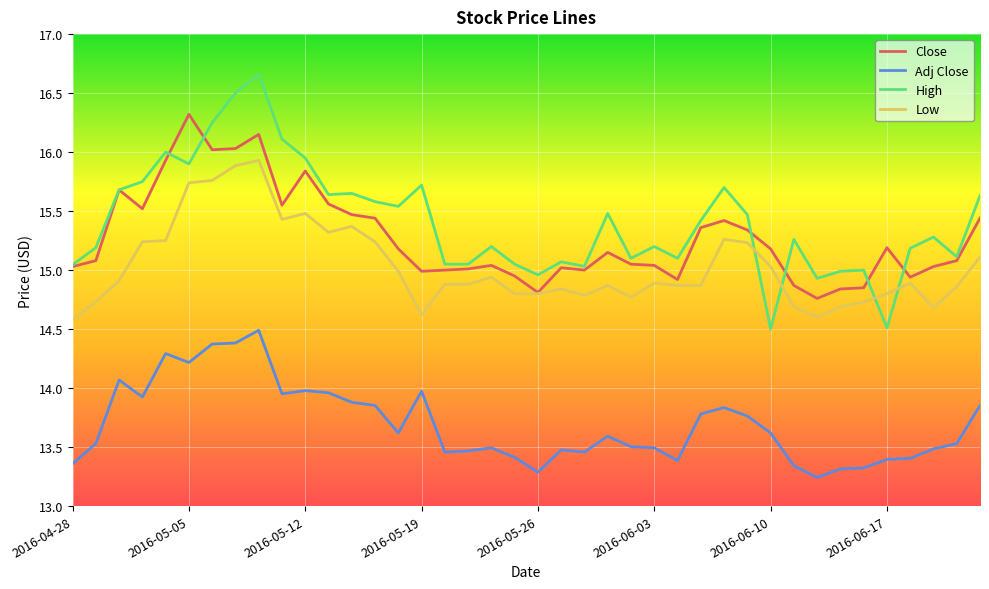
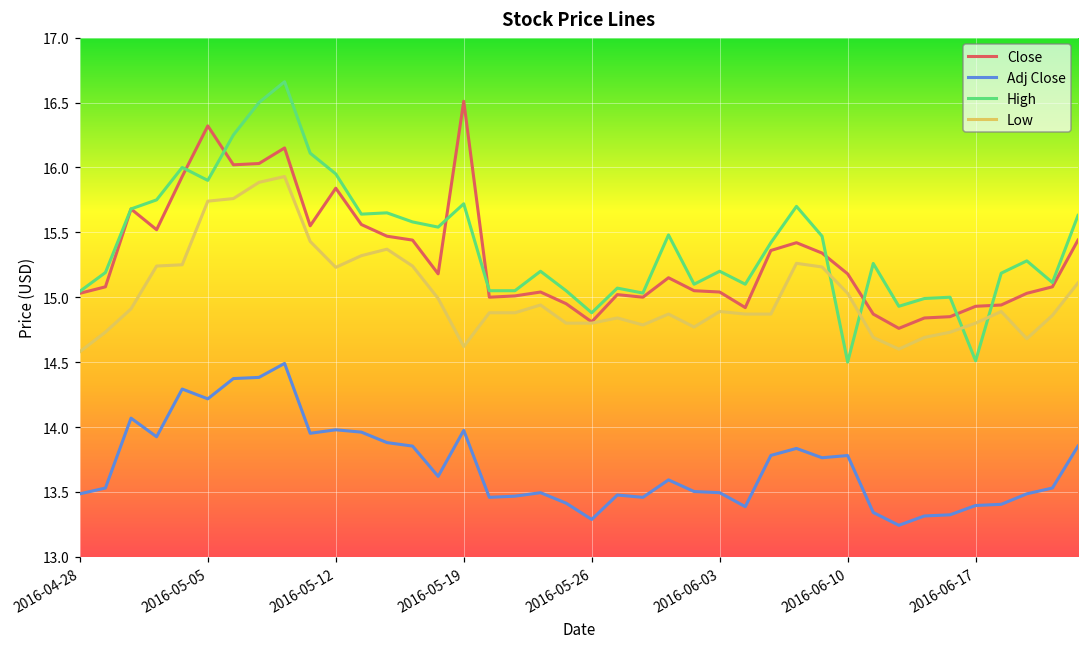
Adj Close, 2016-04-28: 13.36 -> 13.48
Low, 2016-05-12: 15.48 -> 15.23
Close, 2016-05-19: 14.99 -> 16.51
High, 2016-05-26: 14.96 -> 14.88
Adj Close, 2016-06-10: 13.62 -> 13.78
Close, 2016-06-17: 15.19 -> 14.93
